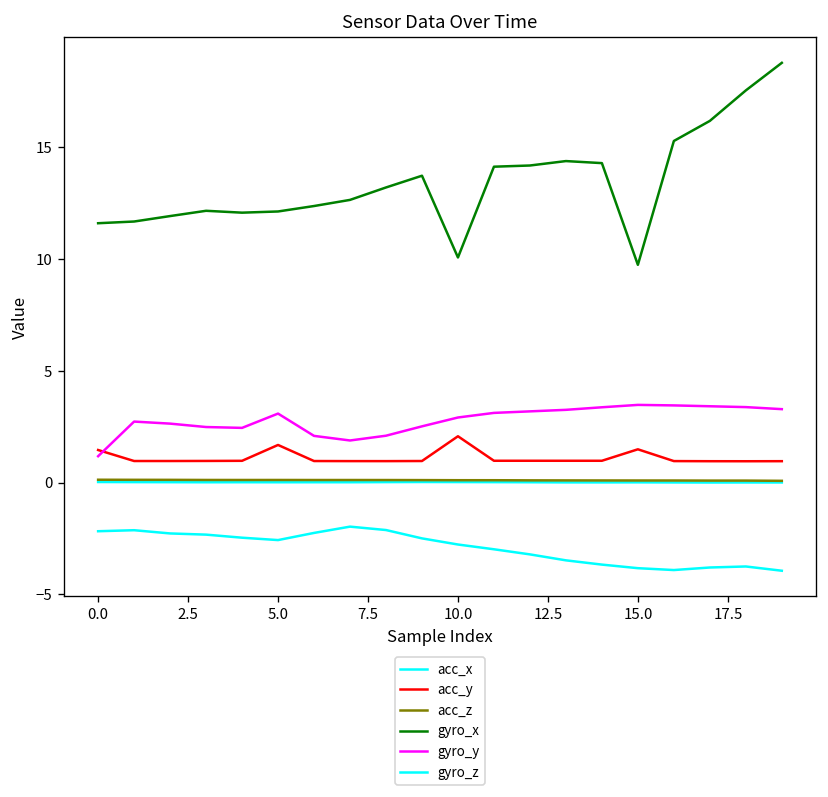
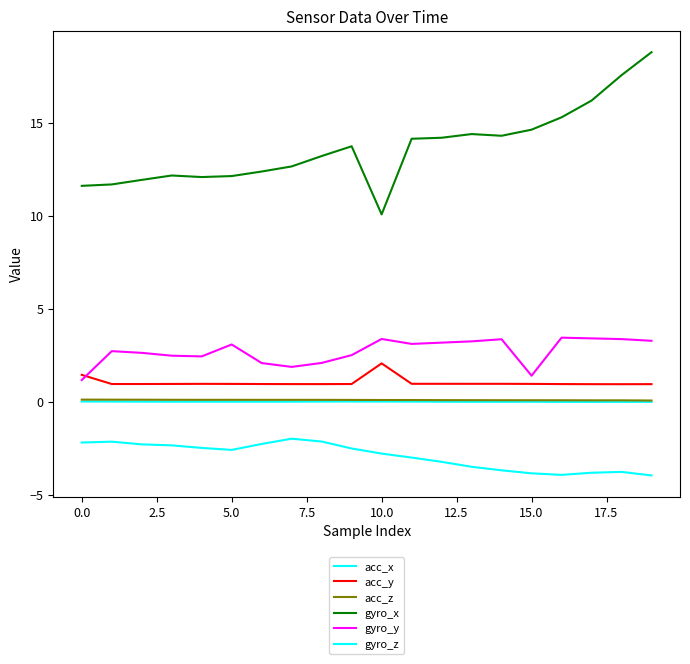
acc_y, 5.0: 1.7 -> 1.0
gyro_y, 10.0: 2.9 -> 3.4
acc_y, 15.0: 1.5 -> 1.0
gyro_x, 15.0: 9.7 -> 14.6
gyro_y, 15.0: 3.5 -> 1.4
